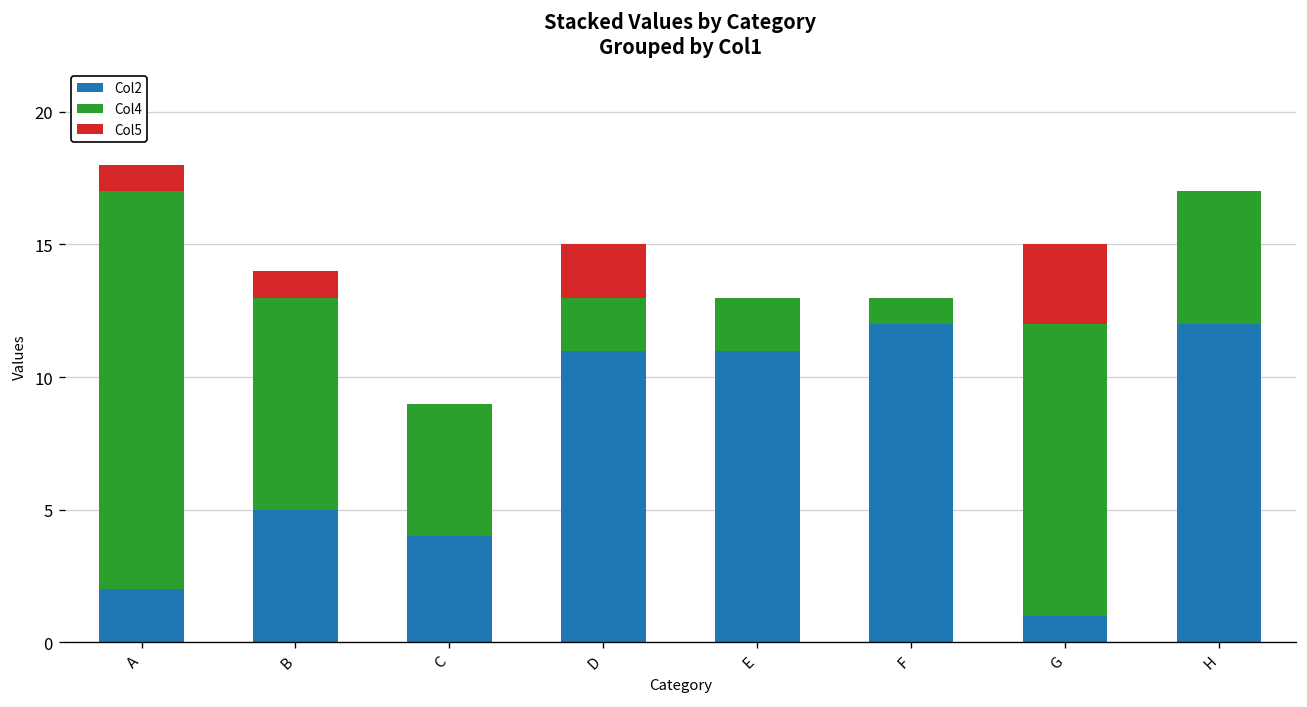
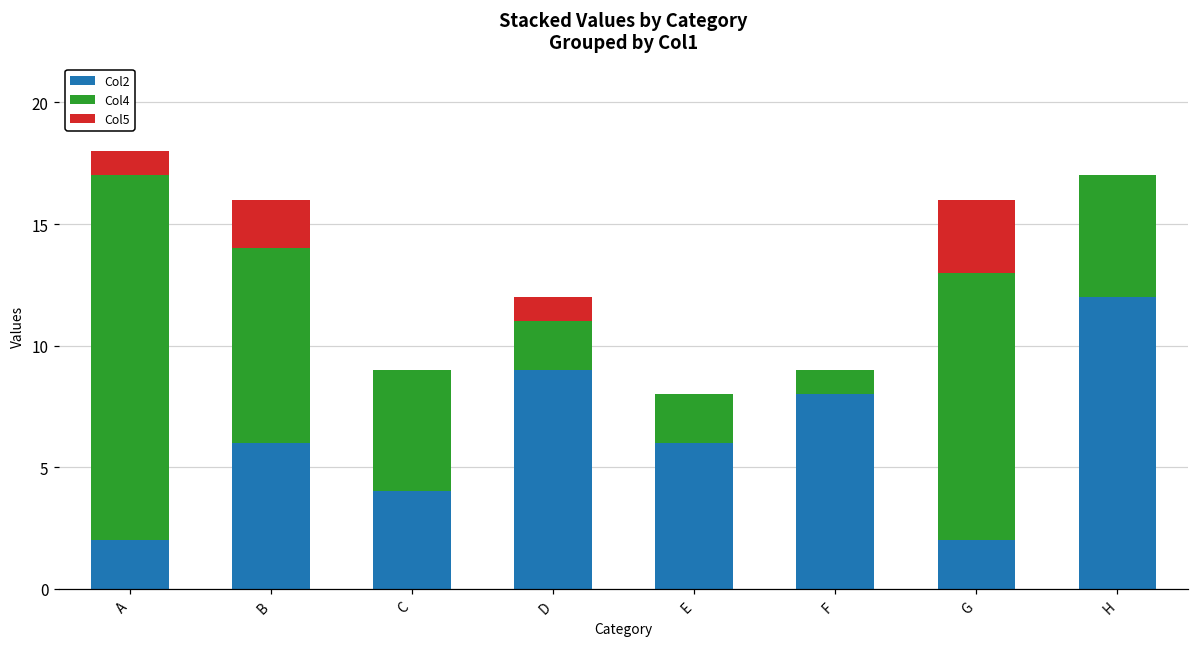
Col2, B: 5 -> 6
Col5, B: 1 -> 2
Col2, D: 11 -> 9
Col5, D: 2 -> 1
Col2, E: 11 -> 6
Col2, F: 12 -> 8
Col2, G: 1 -> 2
